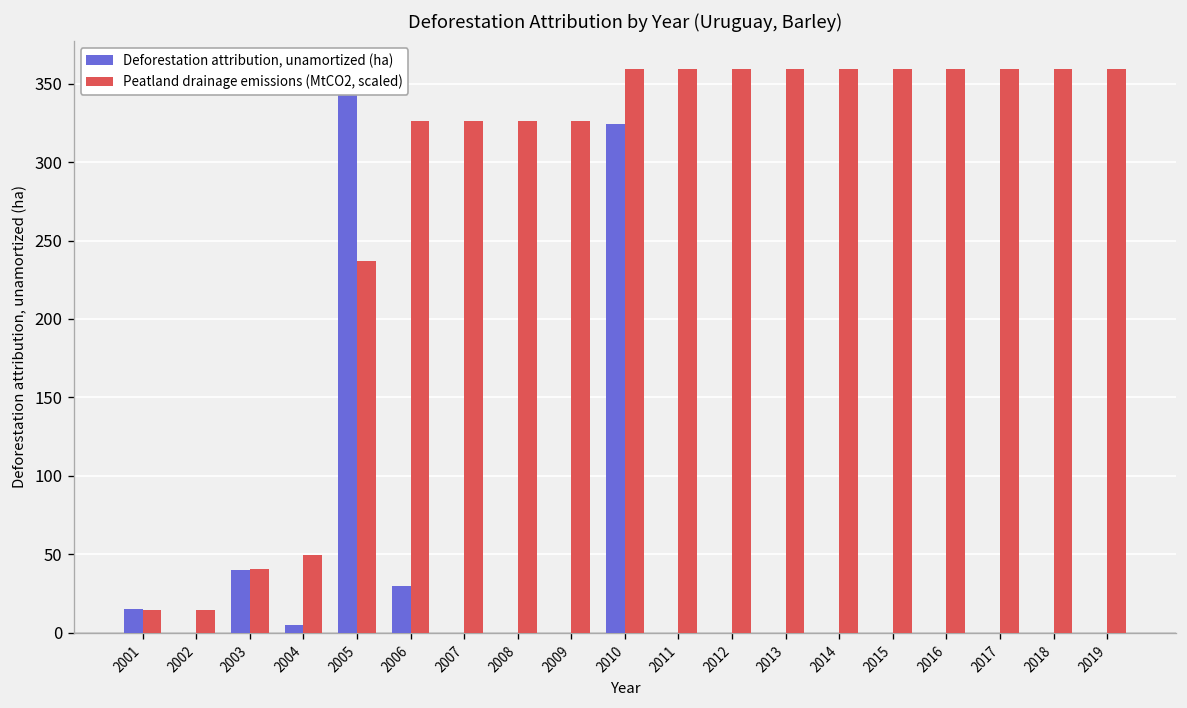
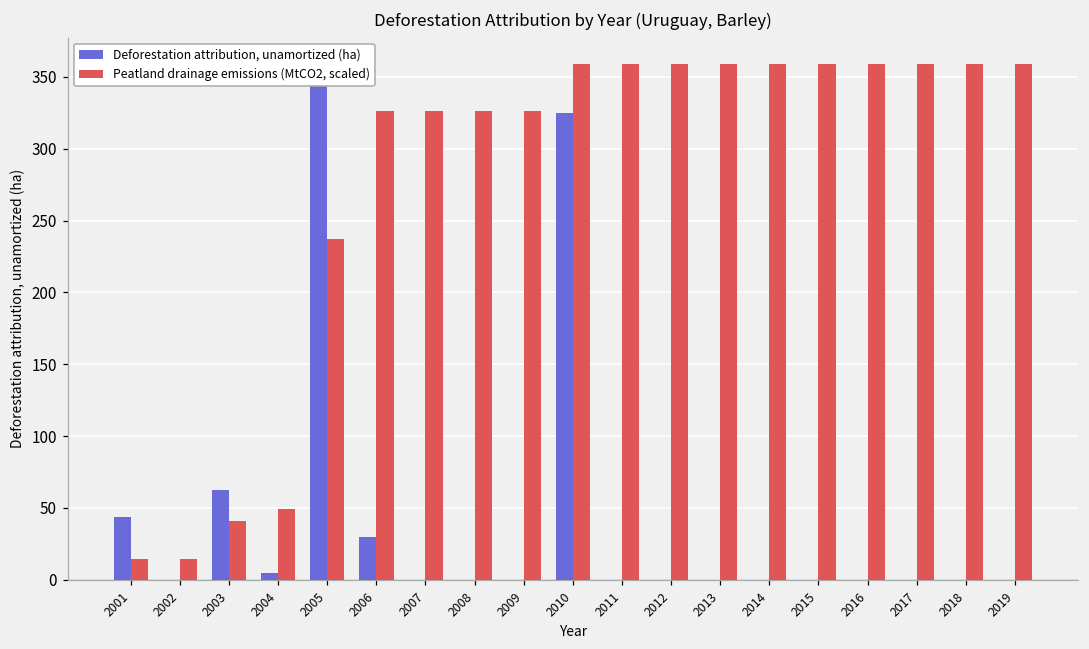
Deforestation attribution, unamortized (ha), 2001: 15 -> 44
Deforestation attribution, unamortized (ha), 2003: 40 -> 62
